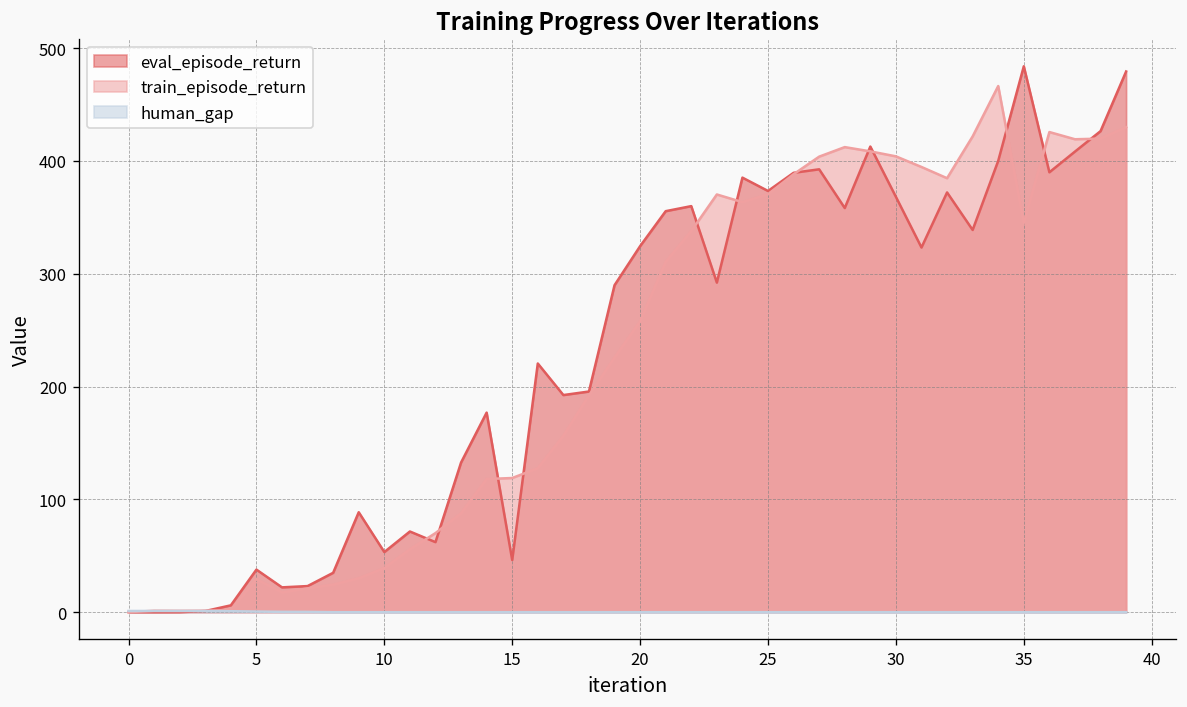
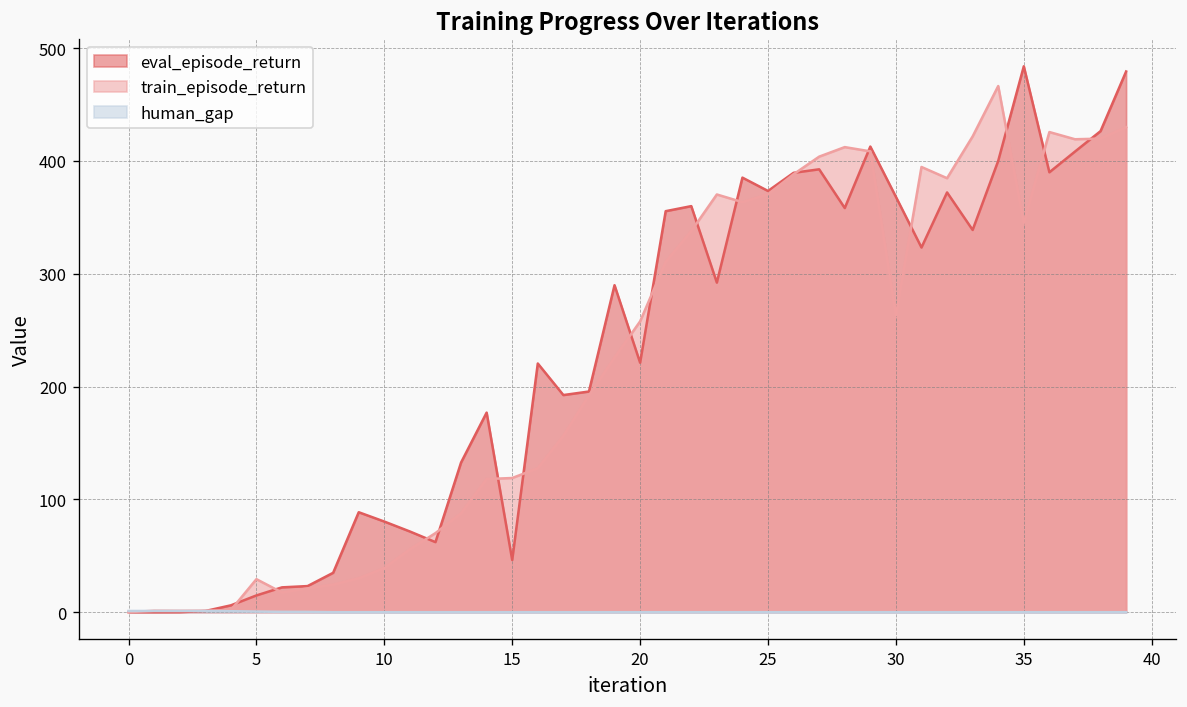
eval_episode_return, 5: 40 -> 10
eval_episode_return, 10: 50 -> 80
eval_episode_return, 20: 320 -> 220
train_episode_return, 30: 400 -> 260
